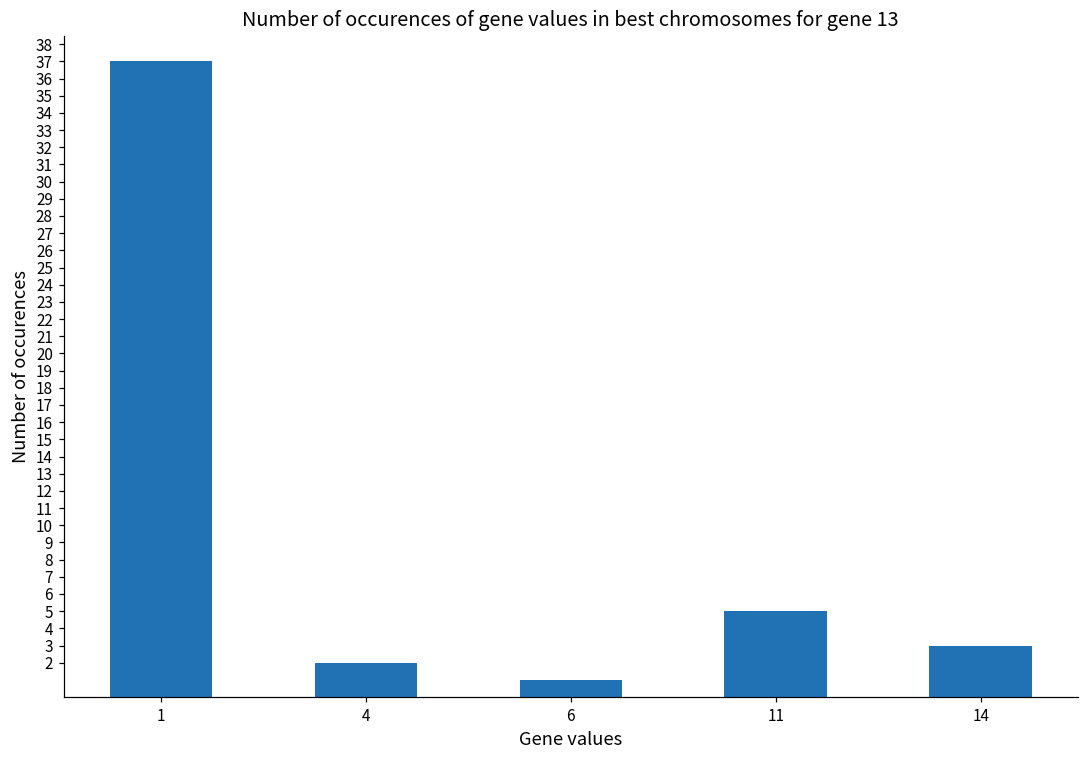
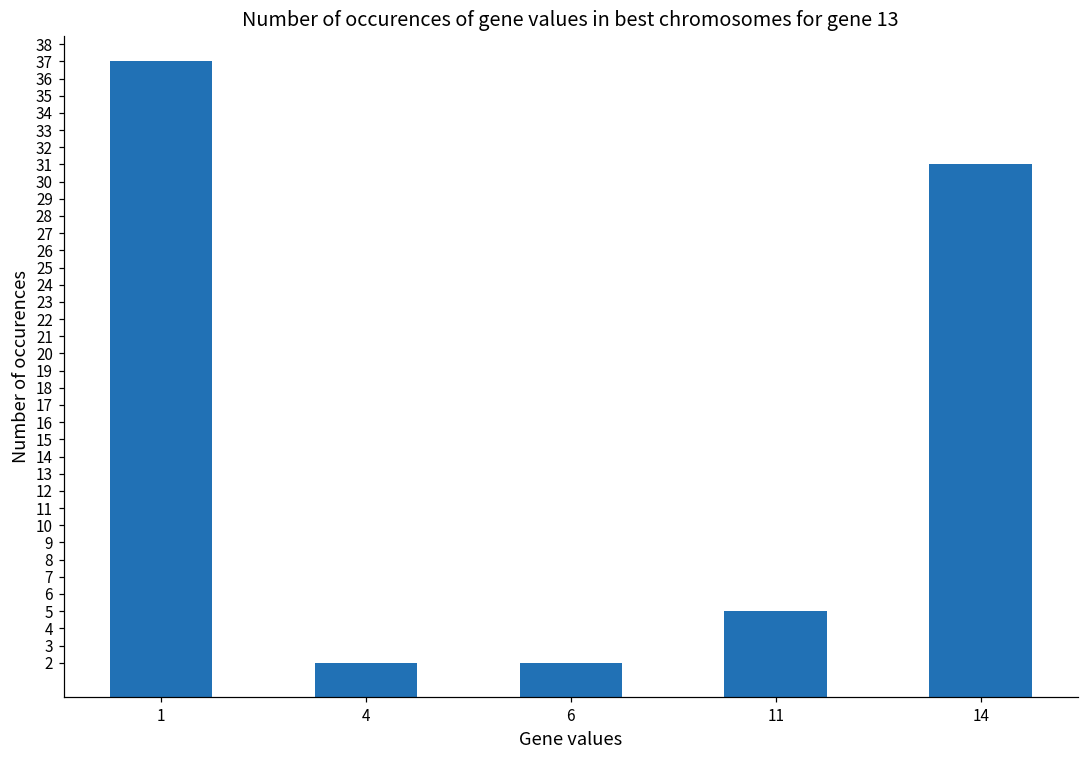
6: 1 -> 2
14: 3 -> 31
